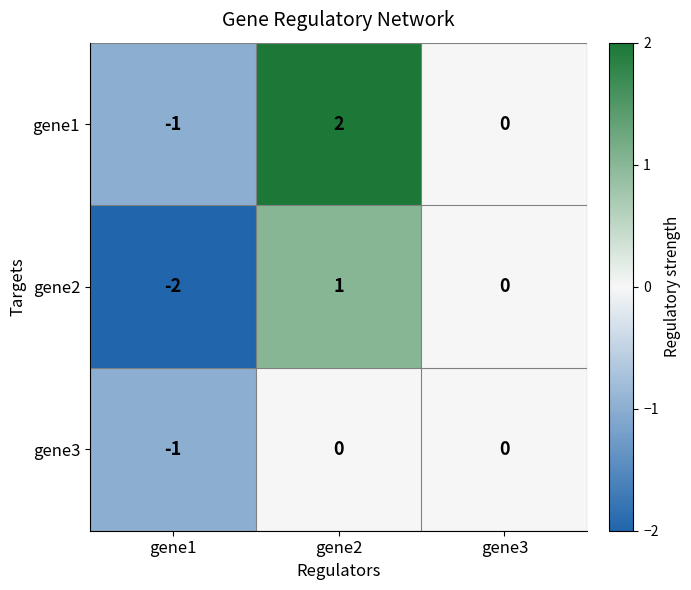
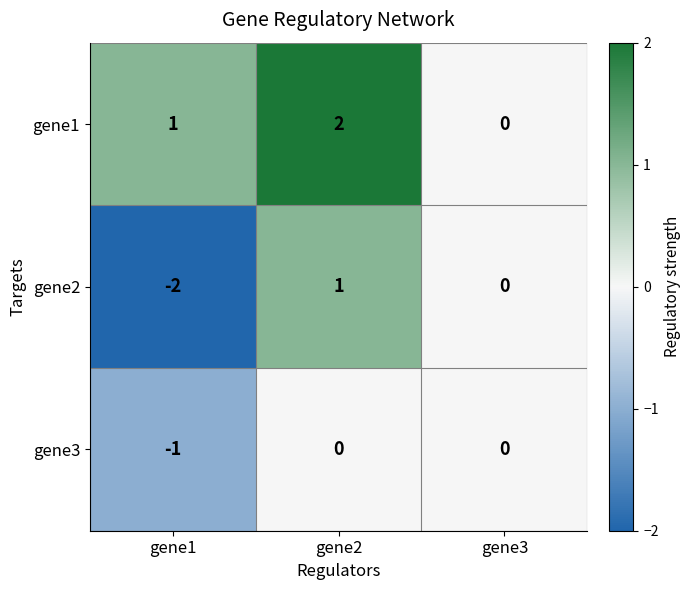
gene1, gene1: -1 -> 1
